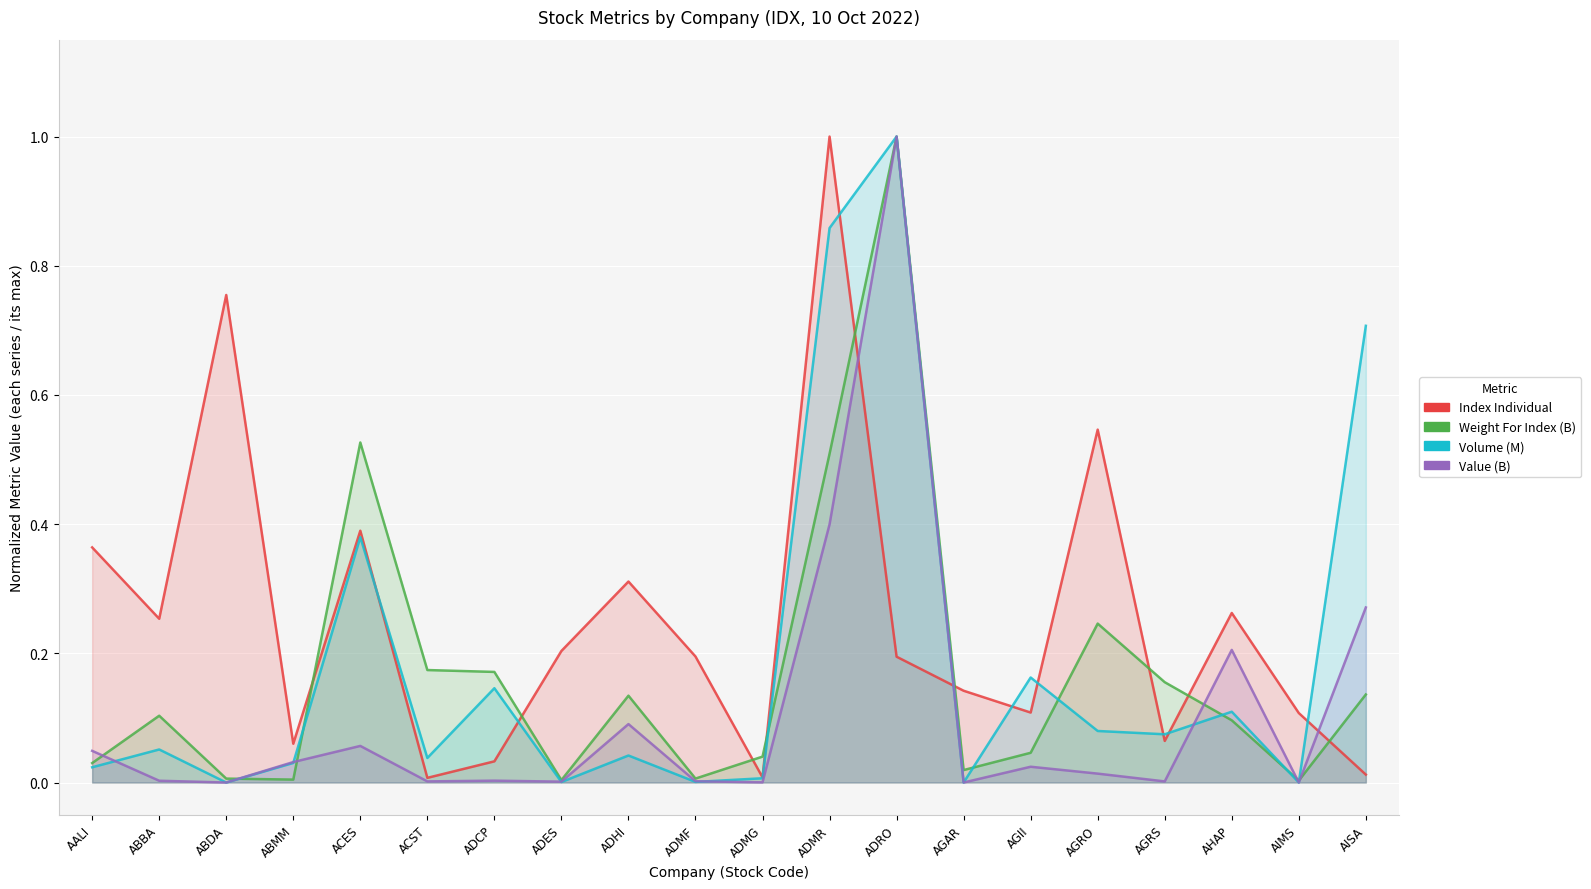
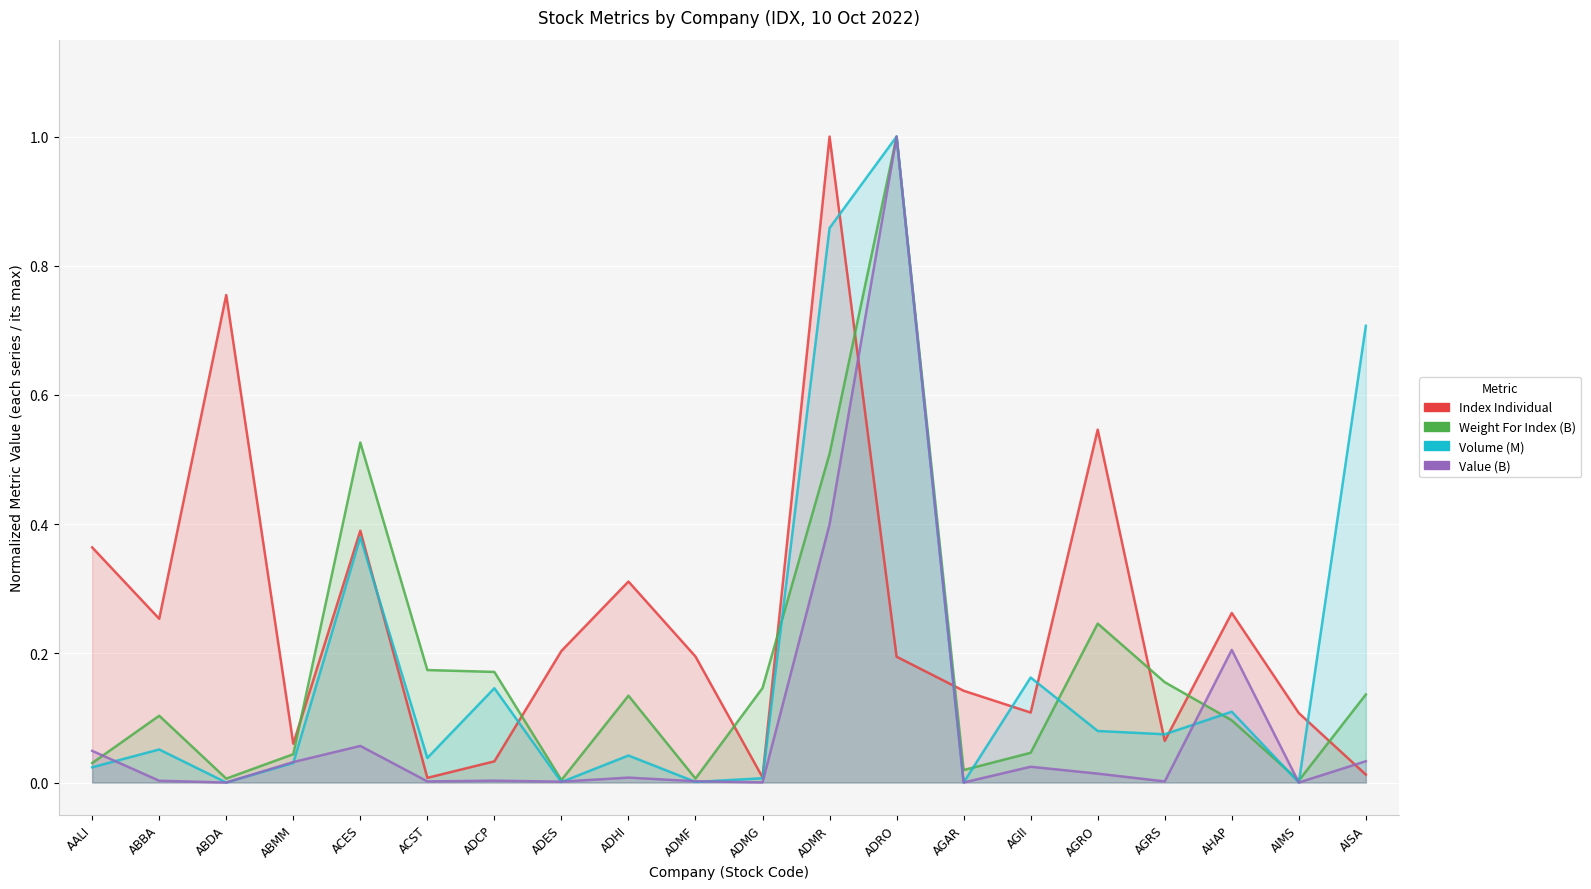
Weight For Index (B), ABMM: 0.00 -> 0.04
Value (B), ADHI: 0.09 -> 0.01
Weight For Index (B), ADMG: 0.04 -> 0.15
Value (B), AISA: 0.27 -> 0.03
